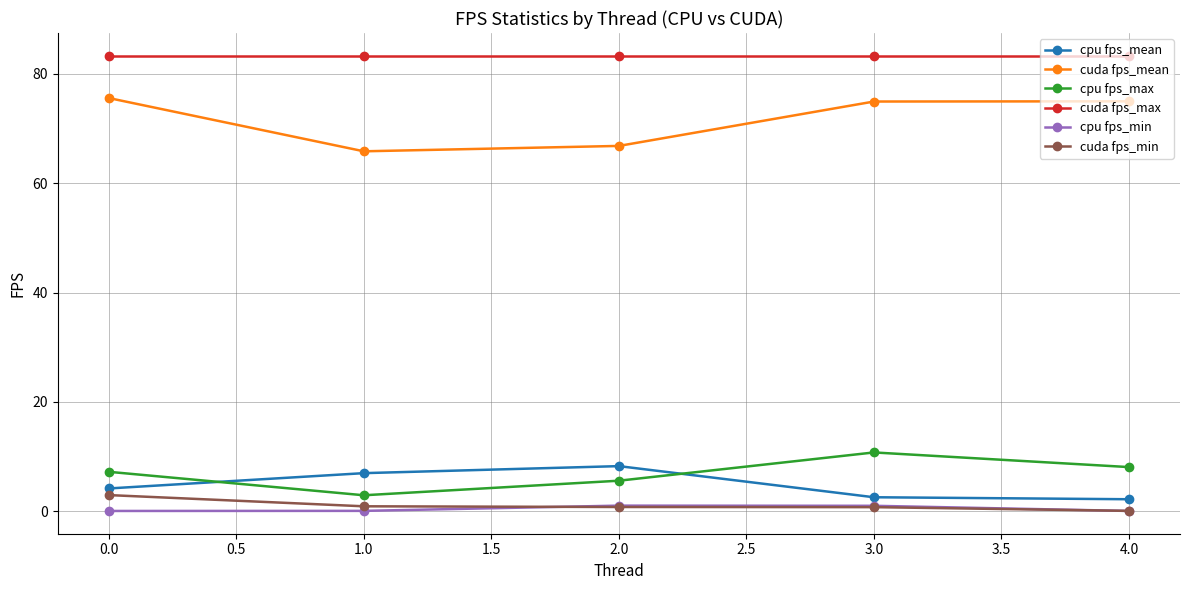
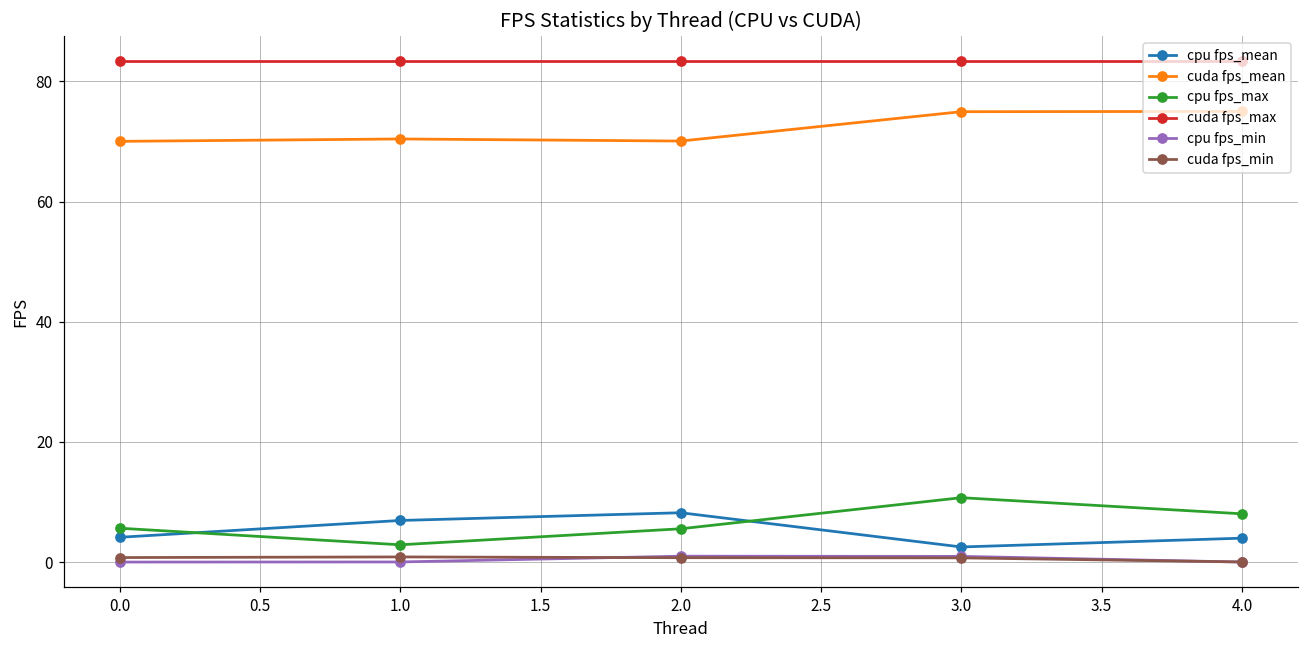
cuda fps_mean, 0.0: 76 -> 70
cpu fps_max, 0.0: 7 -> 6
cuda fps_min, 0.0: 3 -> 1
cuda fps_mean, 1.0: 66 -> 70
cuda fps_mean, 2.0: 67 -> 70
cpu fps_mean, 4.0: 2 -> 4
